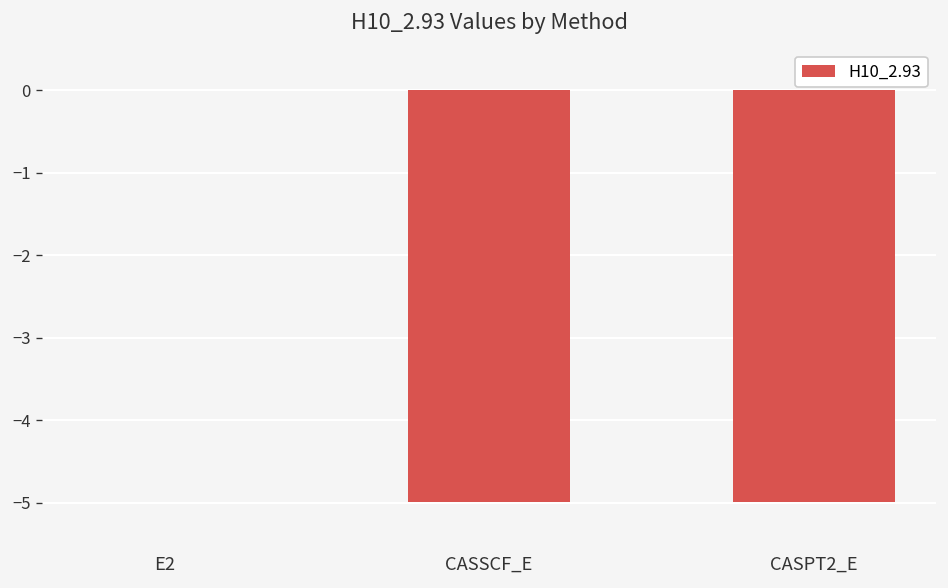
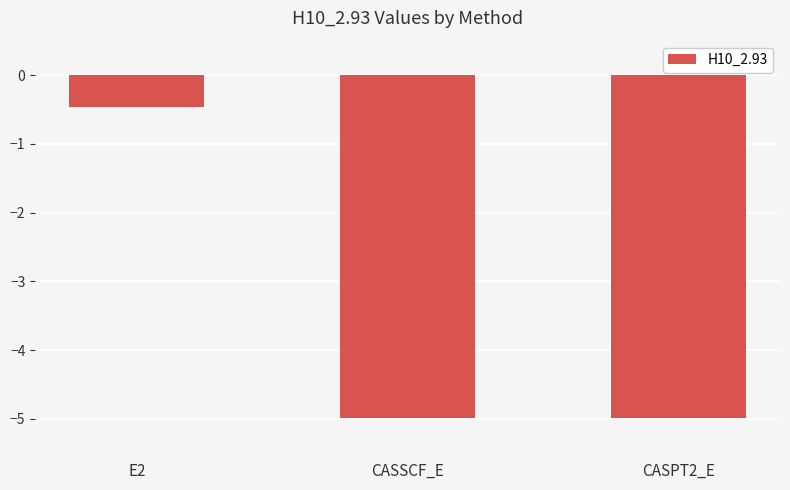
E2: 0.0 -> -0.5
